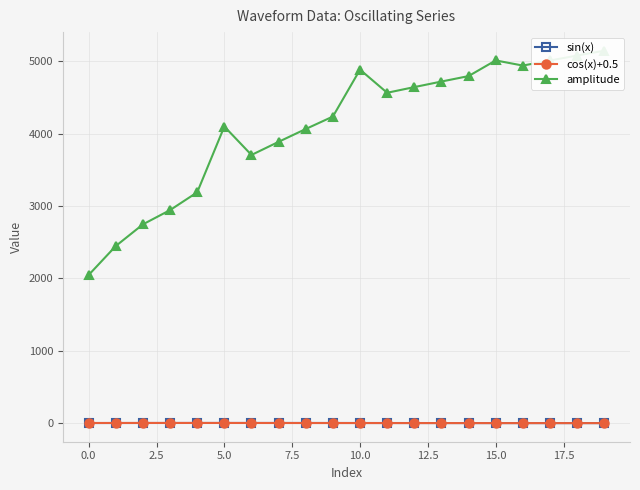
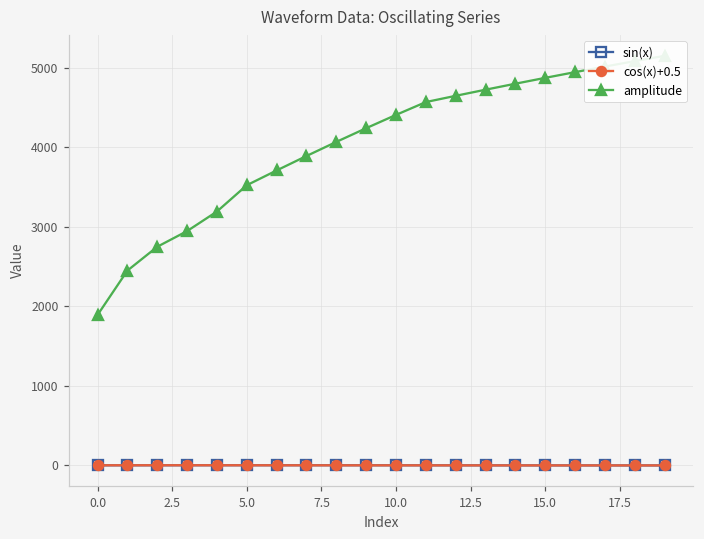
amplitude, 0.0: 2000 -> 1900
amplitude, 5.0: 4100 -> 3500
amplitude, 10.0: 4900 -> 4400
amplitude, 15.0: 5000 -> 4900
